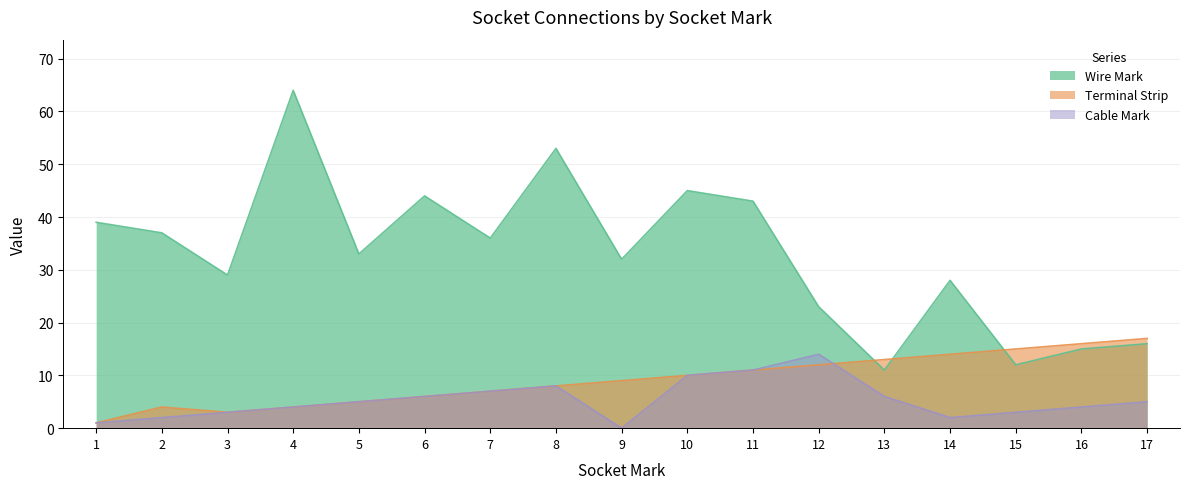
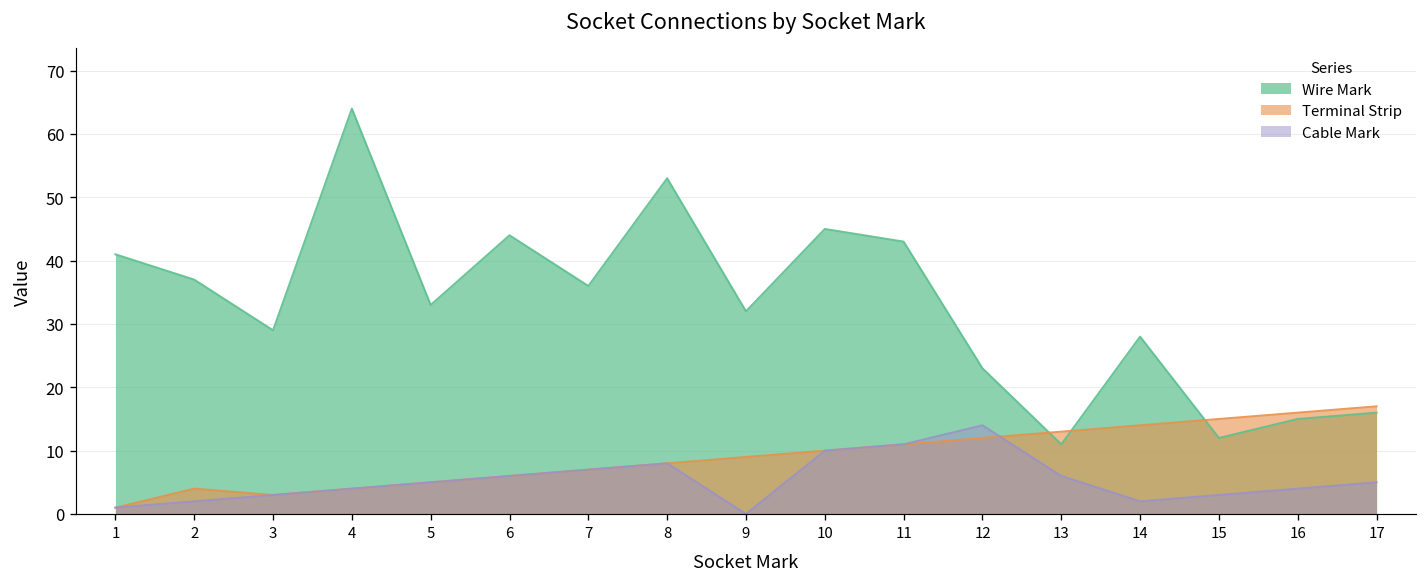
Wire Mark, 1: 39 -> 41
